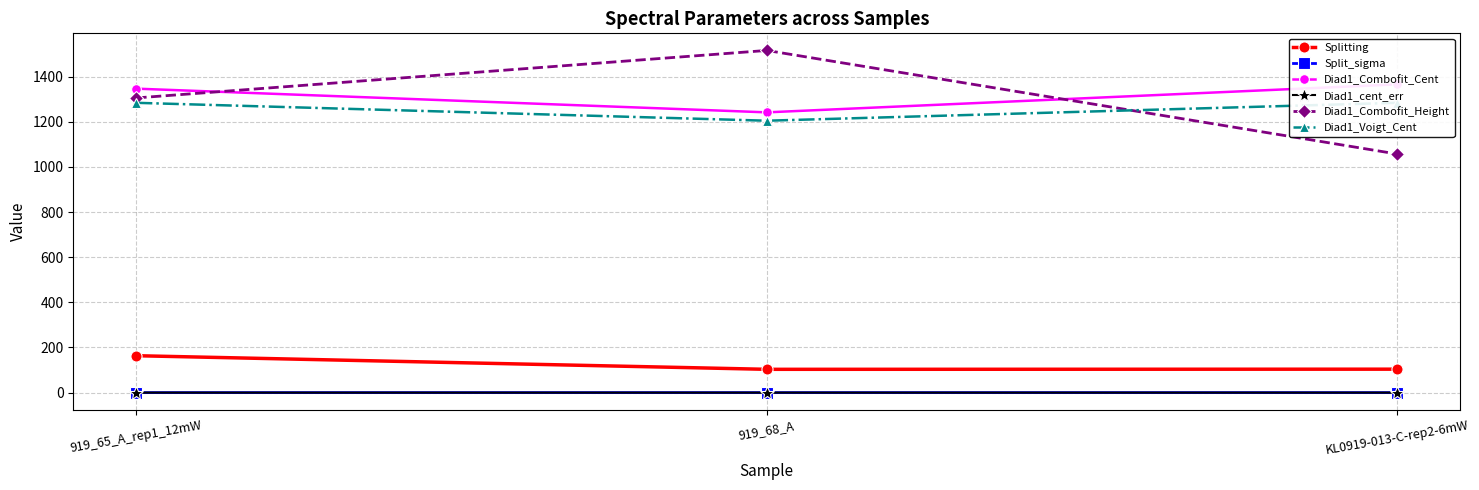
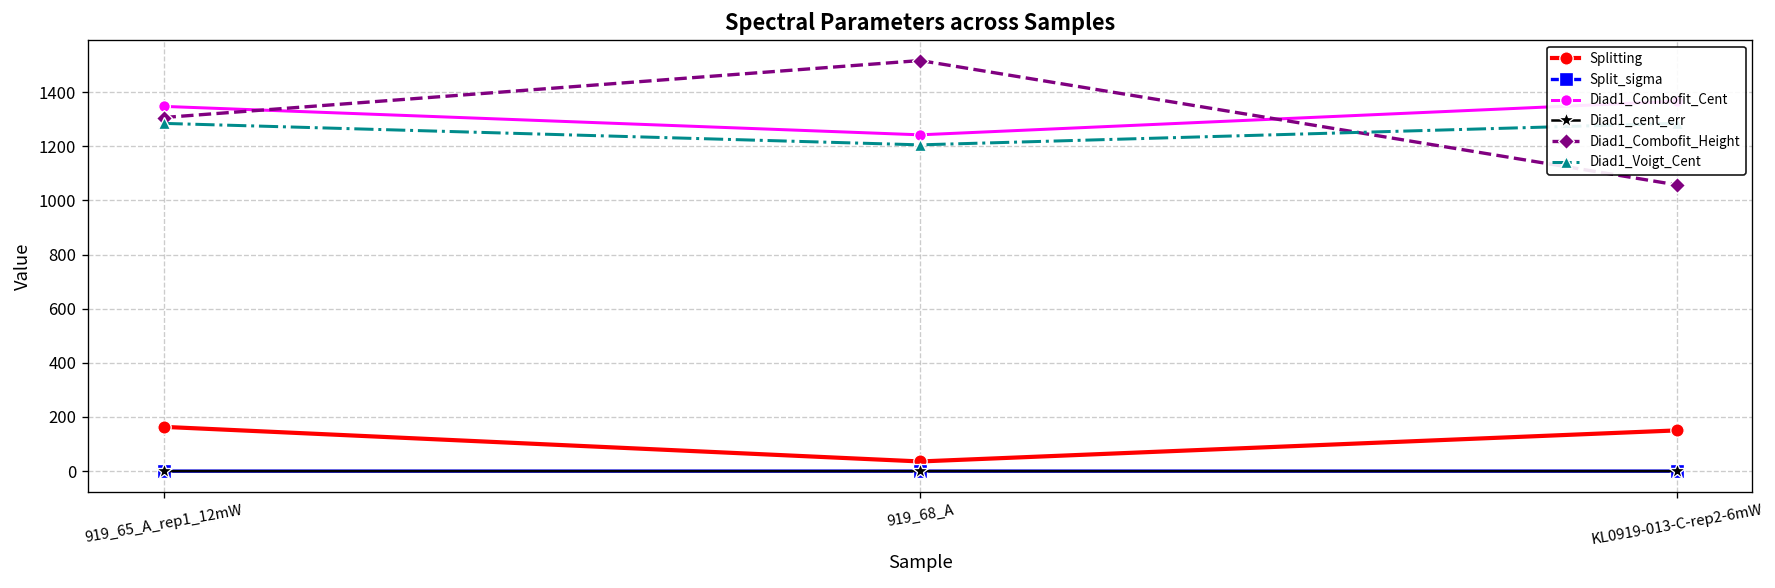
Splitting, 919_68_A: 100 -> 40
Splitting, KL0919-013-C-rep2-6mW: 100 -> 150
